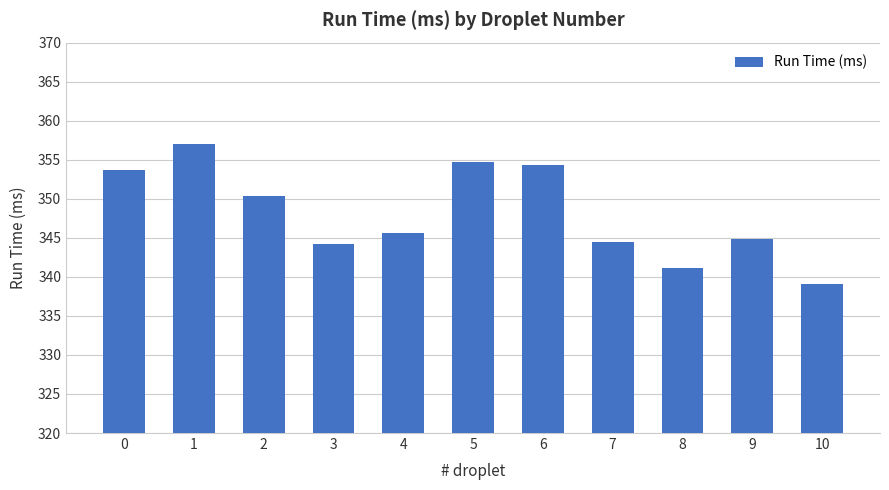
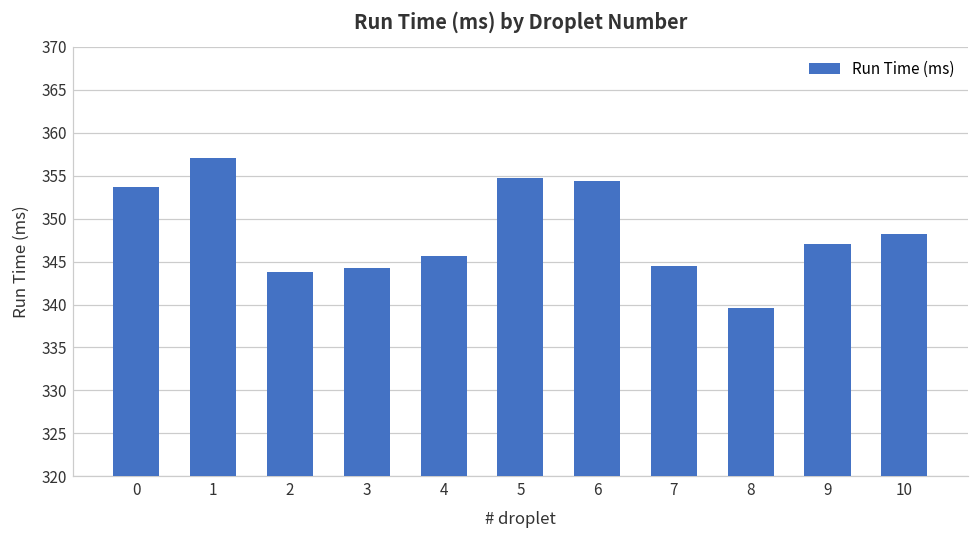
2: 350 -> 344
8: 341 -> 340
9: 345 -> 347
10: 339 -> 348
